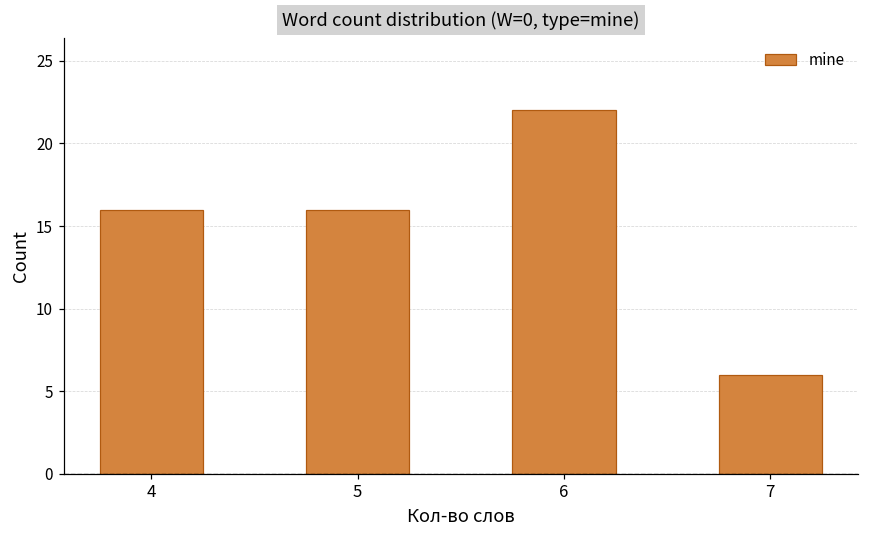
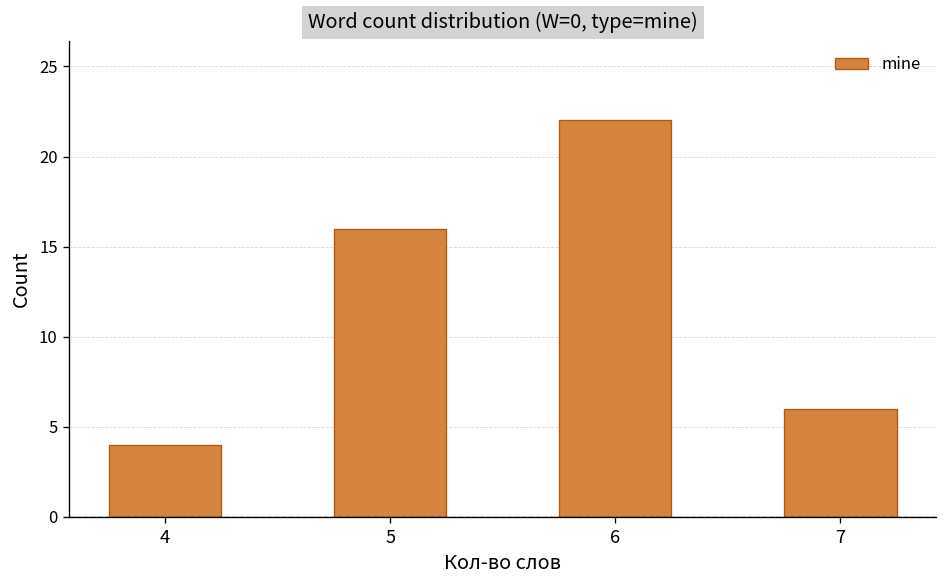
4: 16 -> 4
